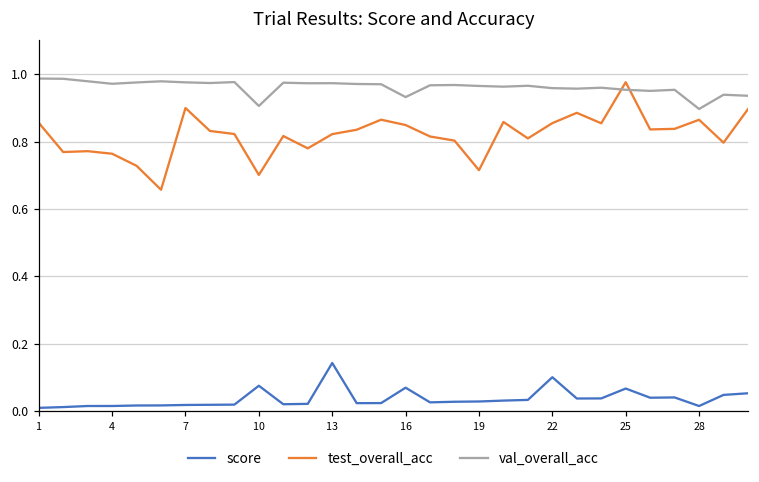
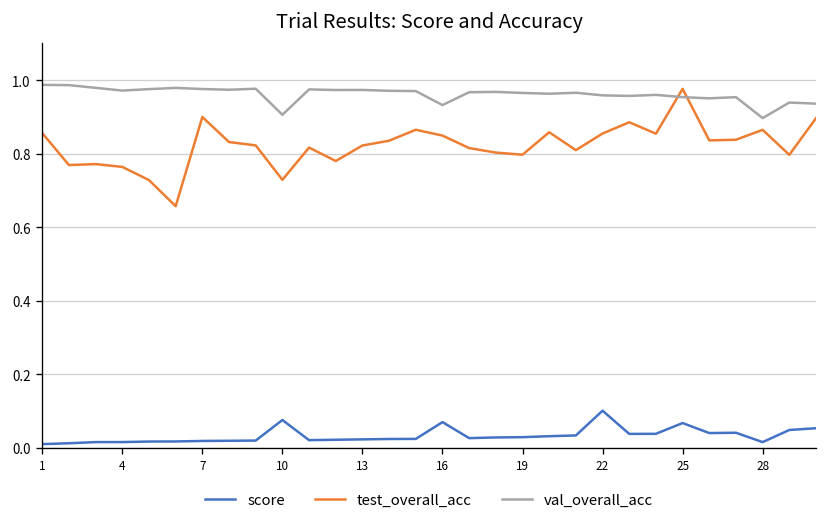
test_overall_acc, 10: 0.70 -> 0.73
score, 13: 0.14 -> 0.02
test_overall_acc, 19: 0.72 -> 0.80
